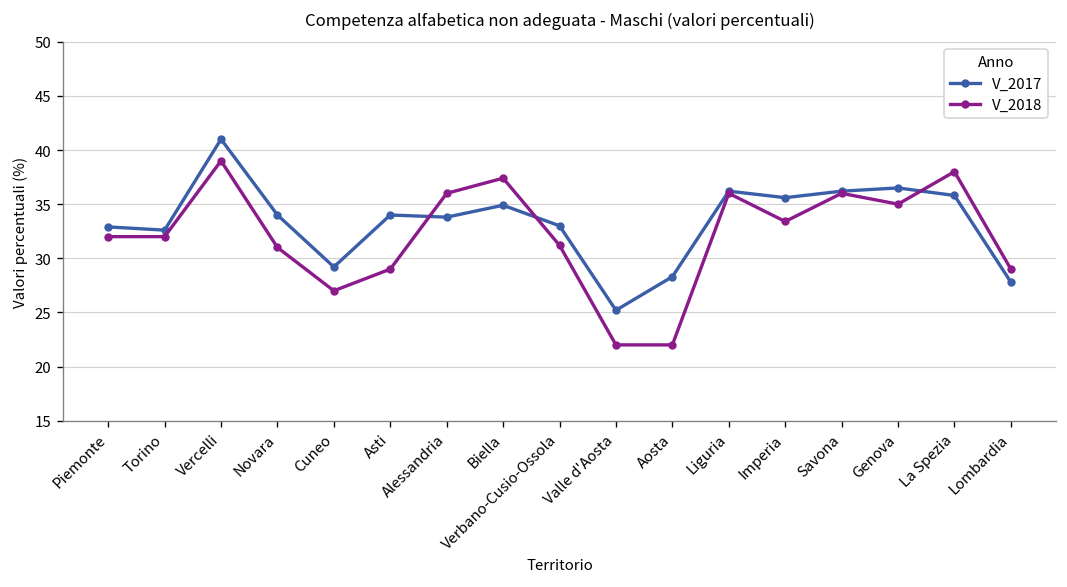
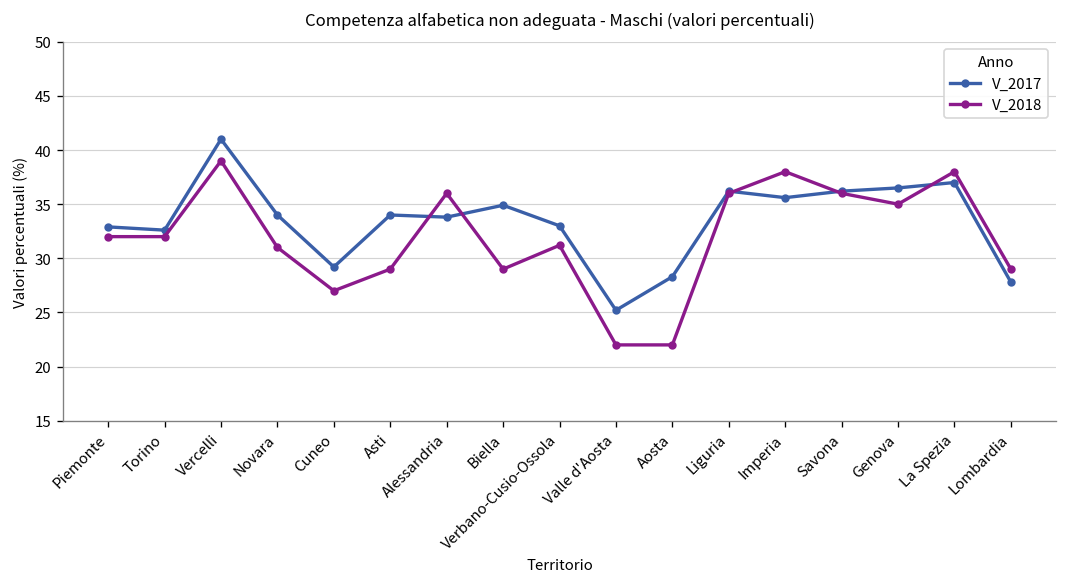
V_2018, Biella: 37 -> 29
V_2018, Imperia: 33 -> 38
V_2017, La Spezia: 36 -> 37
